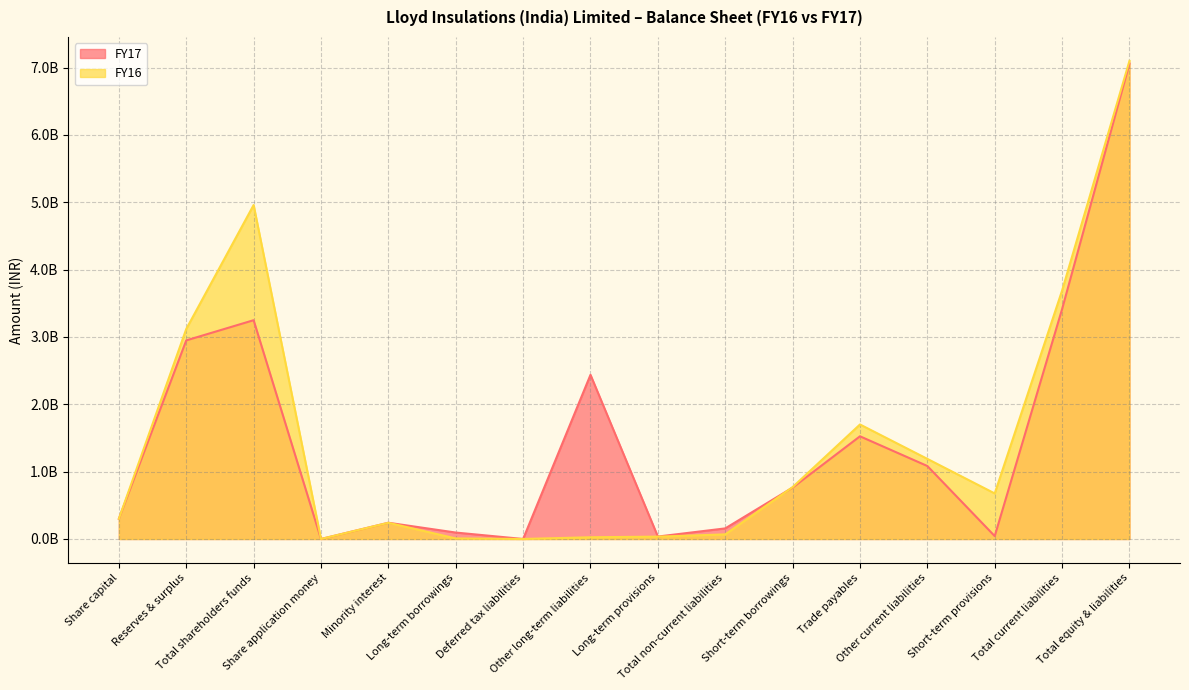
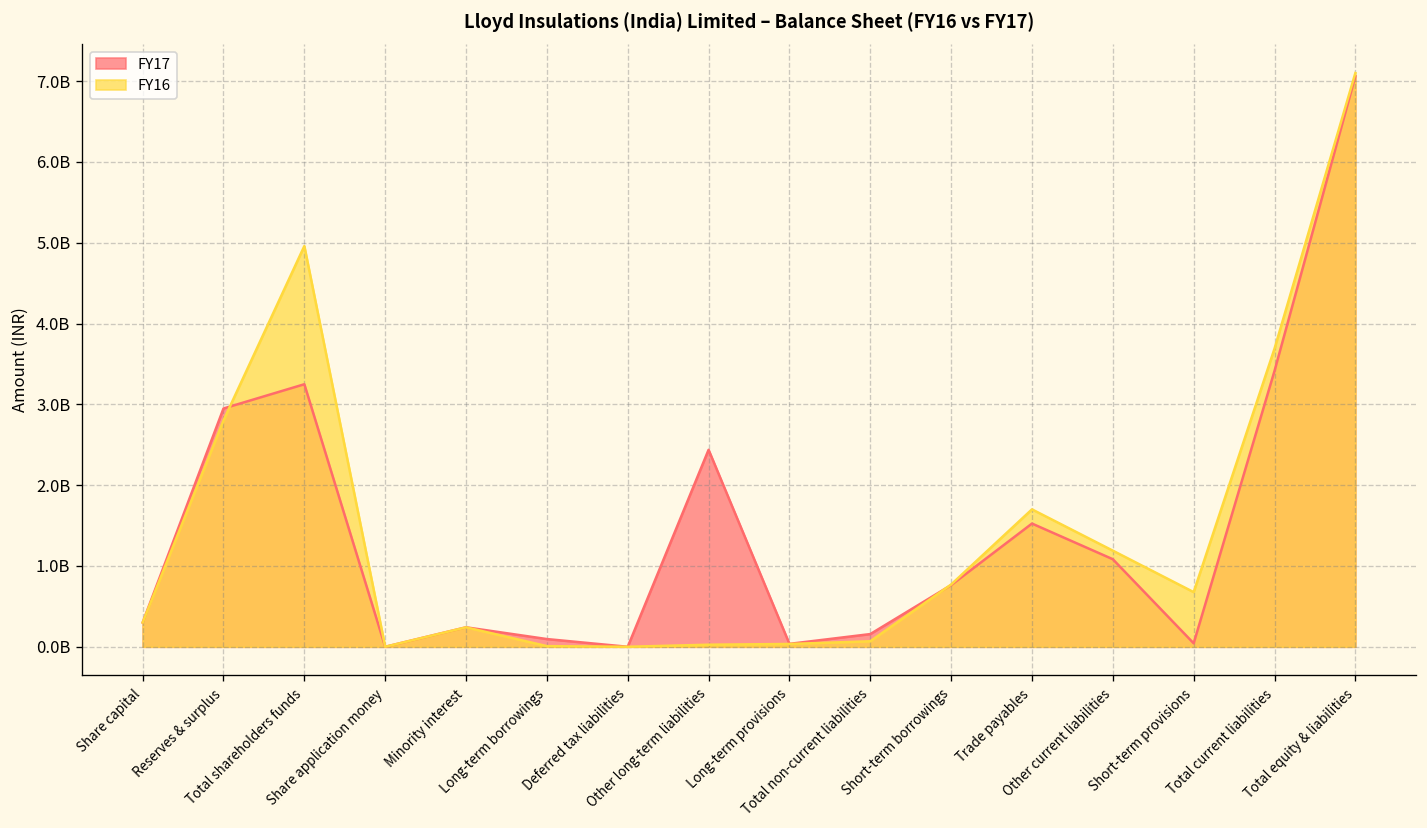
FY16, Reserves & surplus: 3100000000 -> 2800000000
